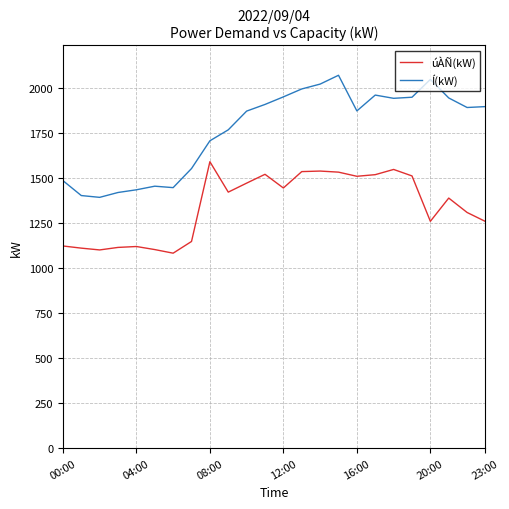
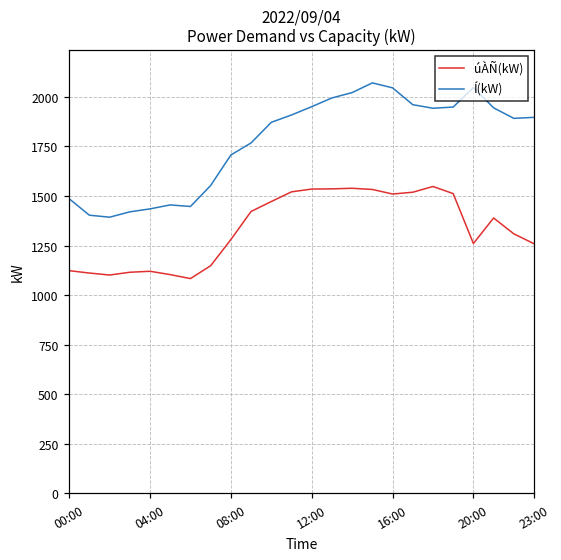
úÀÑ(kW), 08:00: 1590 -> 1280
úÀÑ(kW), 12:00: 1450 -> 1540
Í(kW), 16:00: 1870 -> 2050
